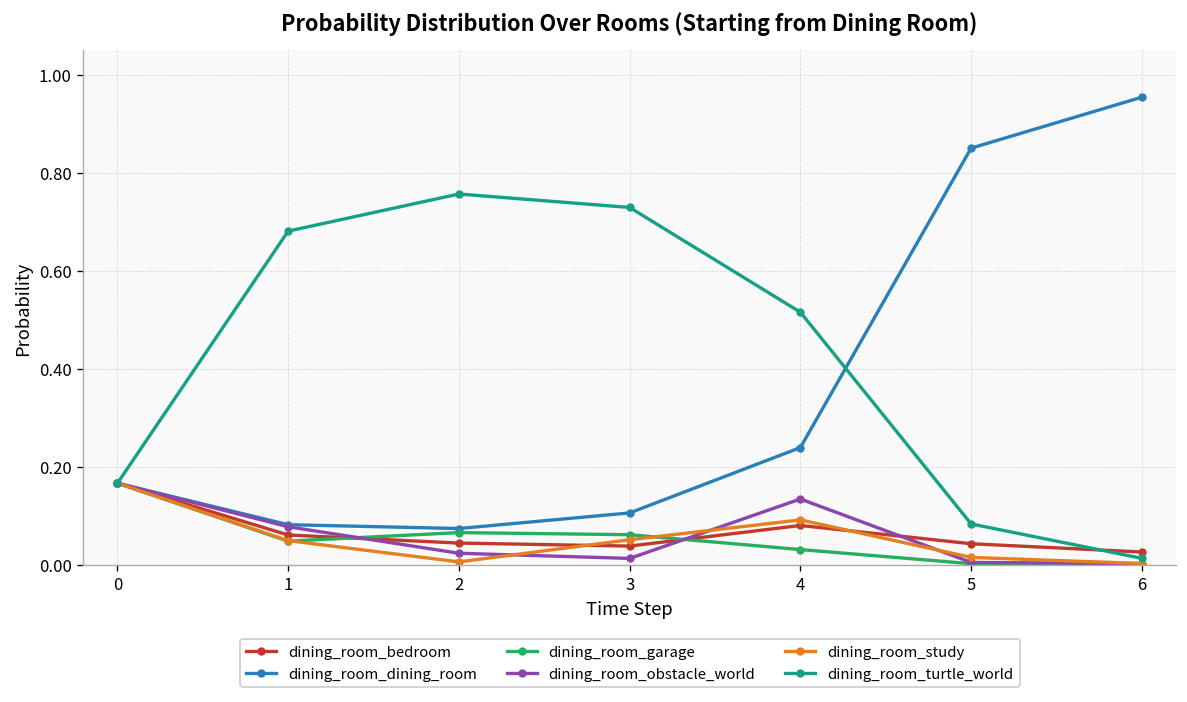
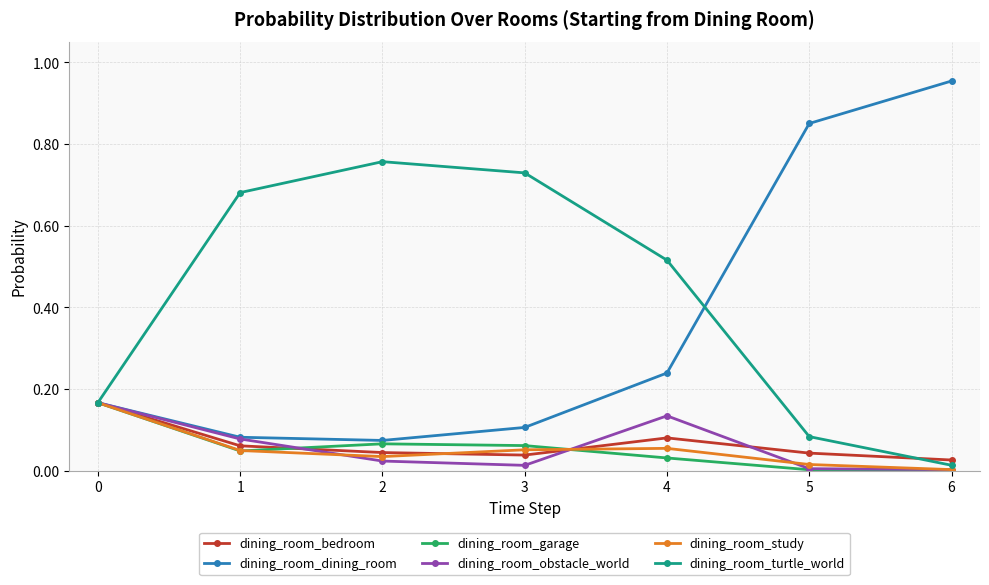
dining_room_study, 2: 0.01 -> 0.03
dining_room_study, 4: 0.09 -> 0.05
